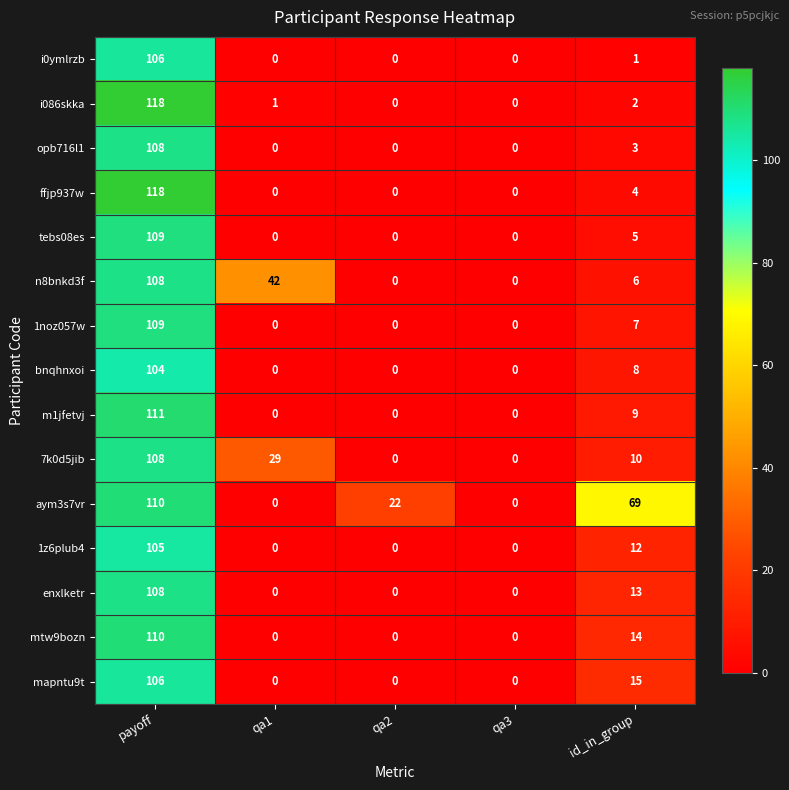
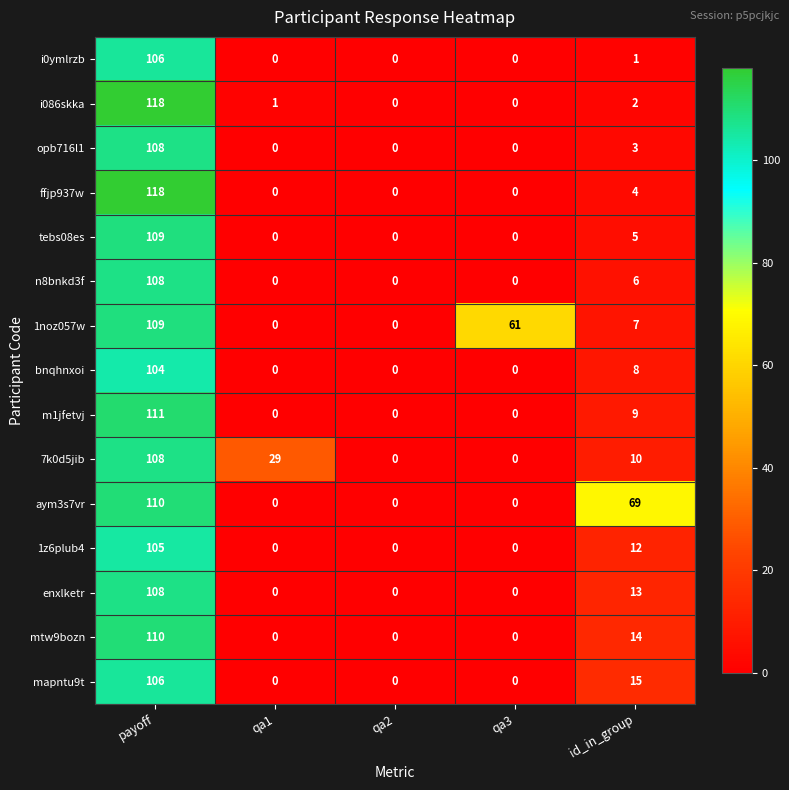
n8bnkd3f, qa1: 42 -> 0
1noz057w, qa3: 0 -> 61
aym3s7vr, qa2: 22 -> 0
